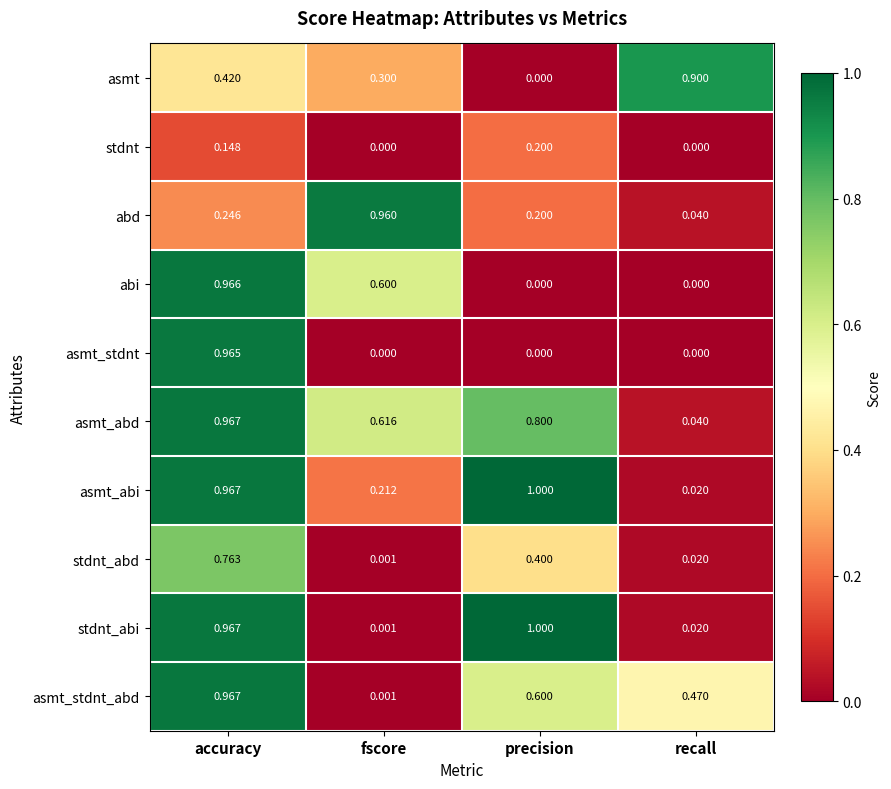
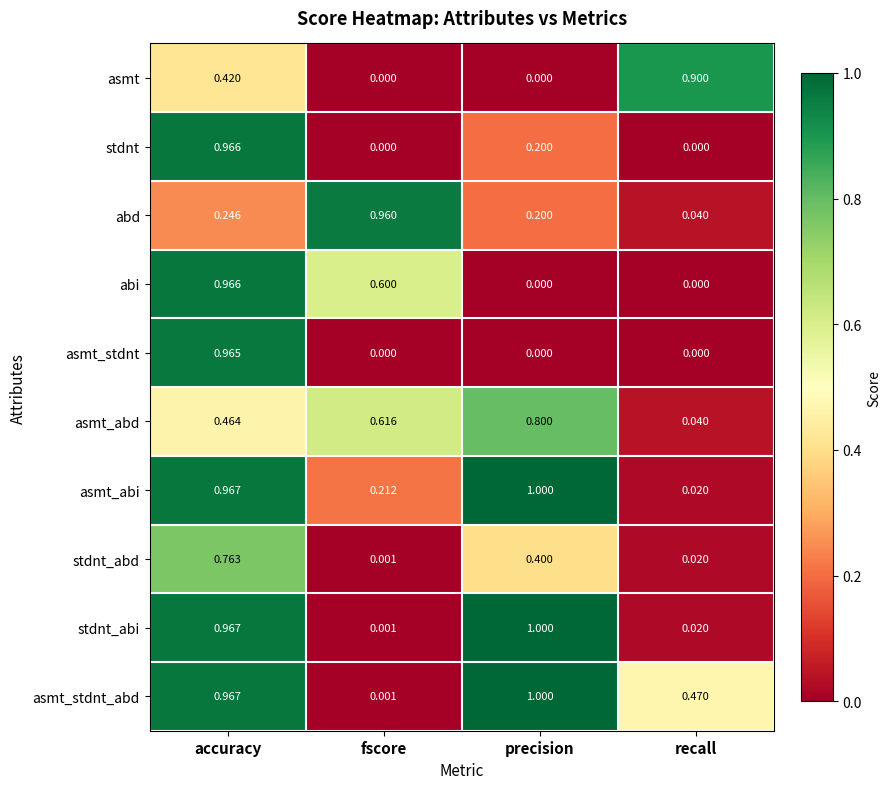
asmt, fscore: 0.300 -> 0.000
stdnt, accuracy: 0.148 -> 0.966
asmt_abd, accuracy: 0.967 -> 0.464
asmt_stdnt_abd, precision: 0.600 -> 1.000
